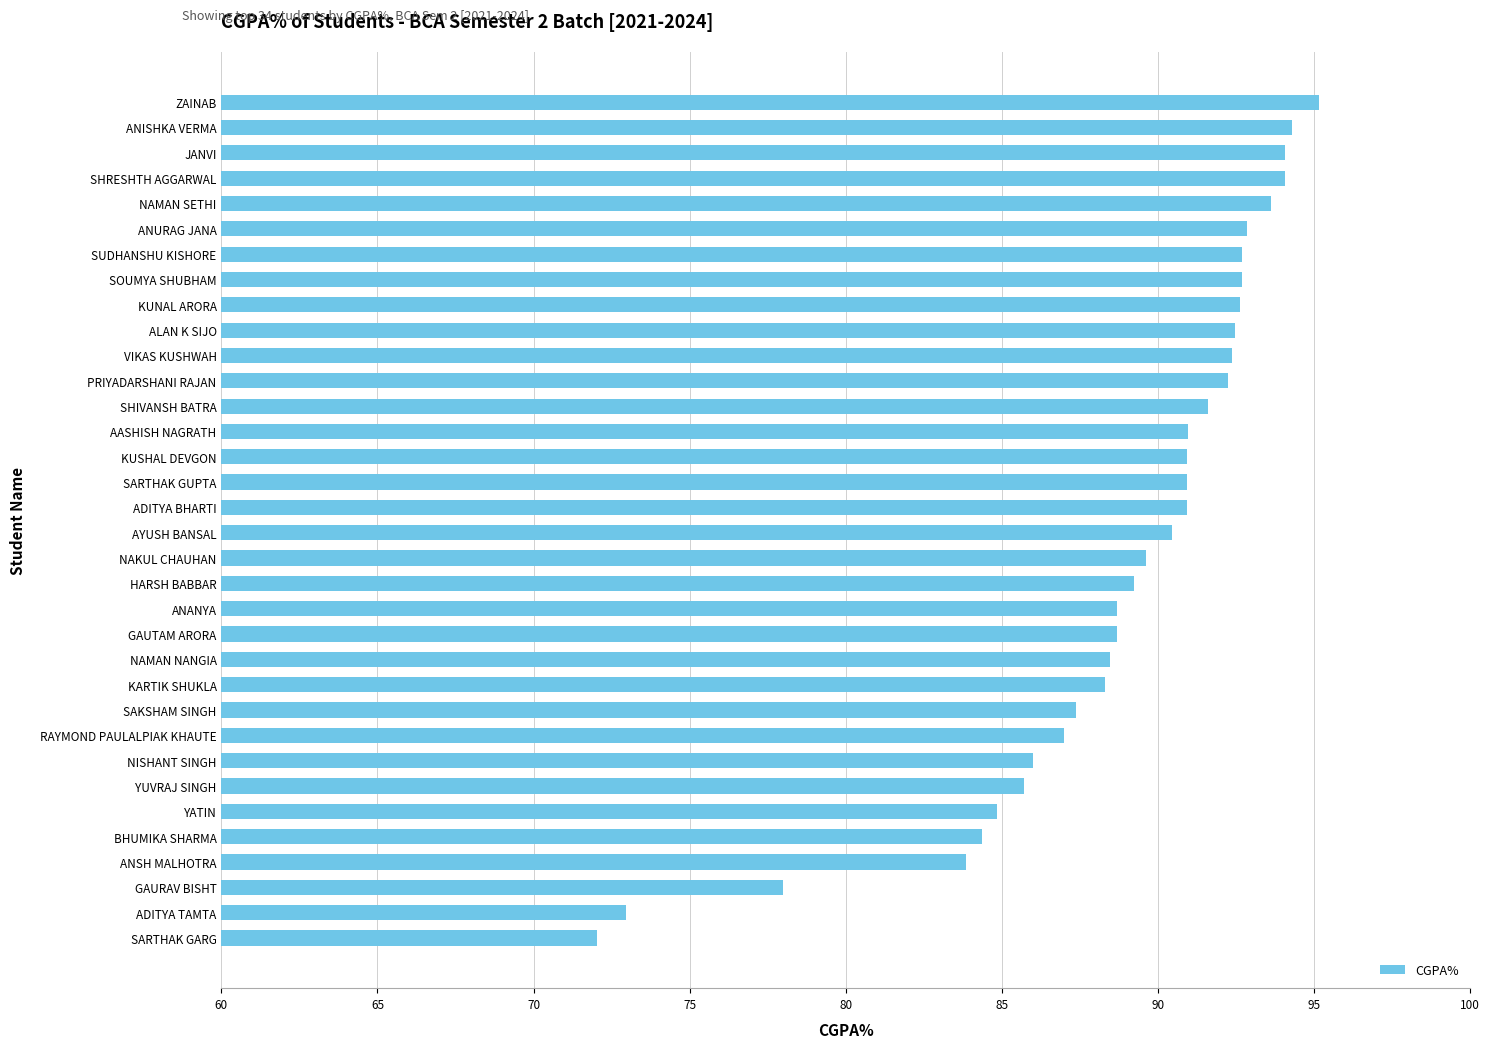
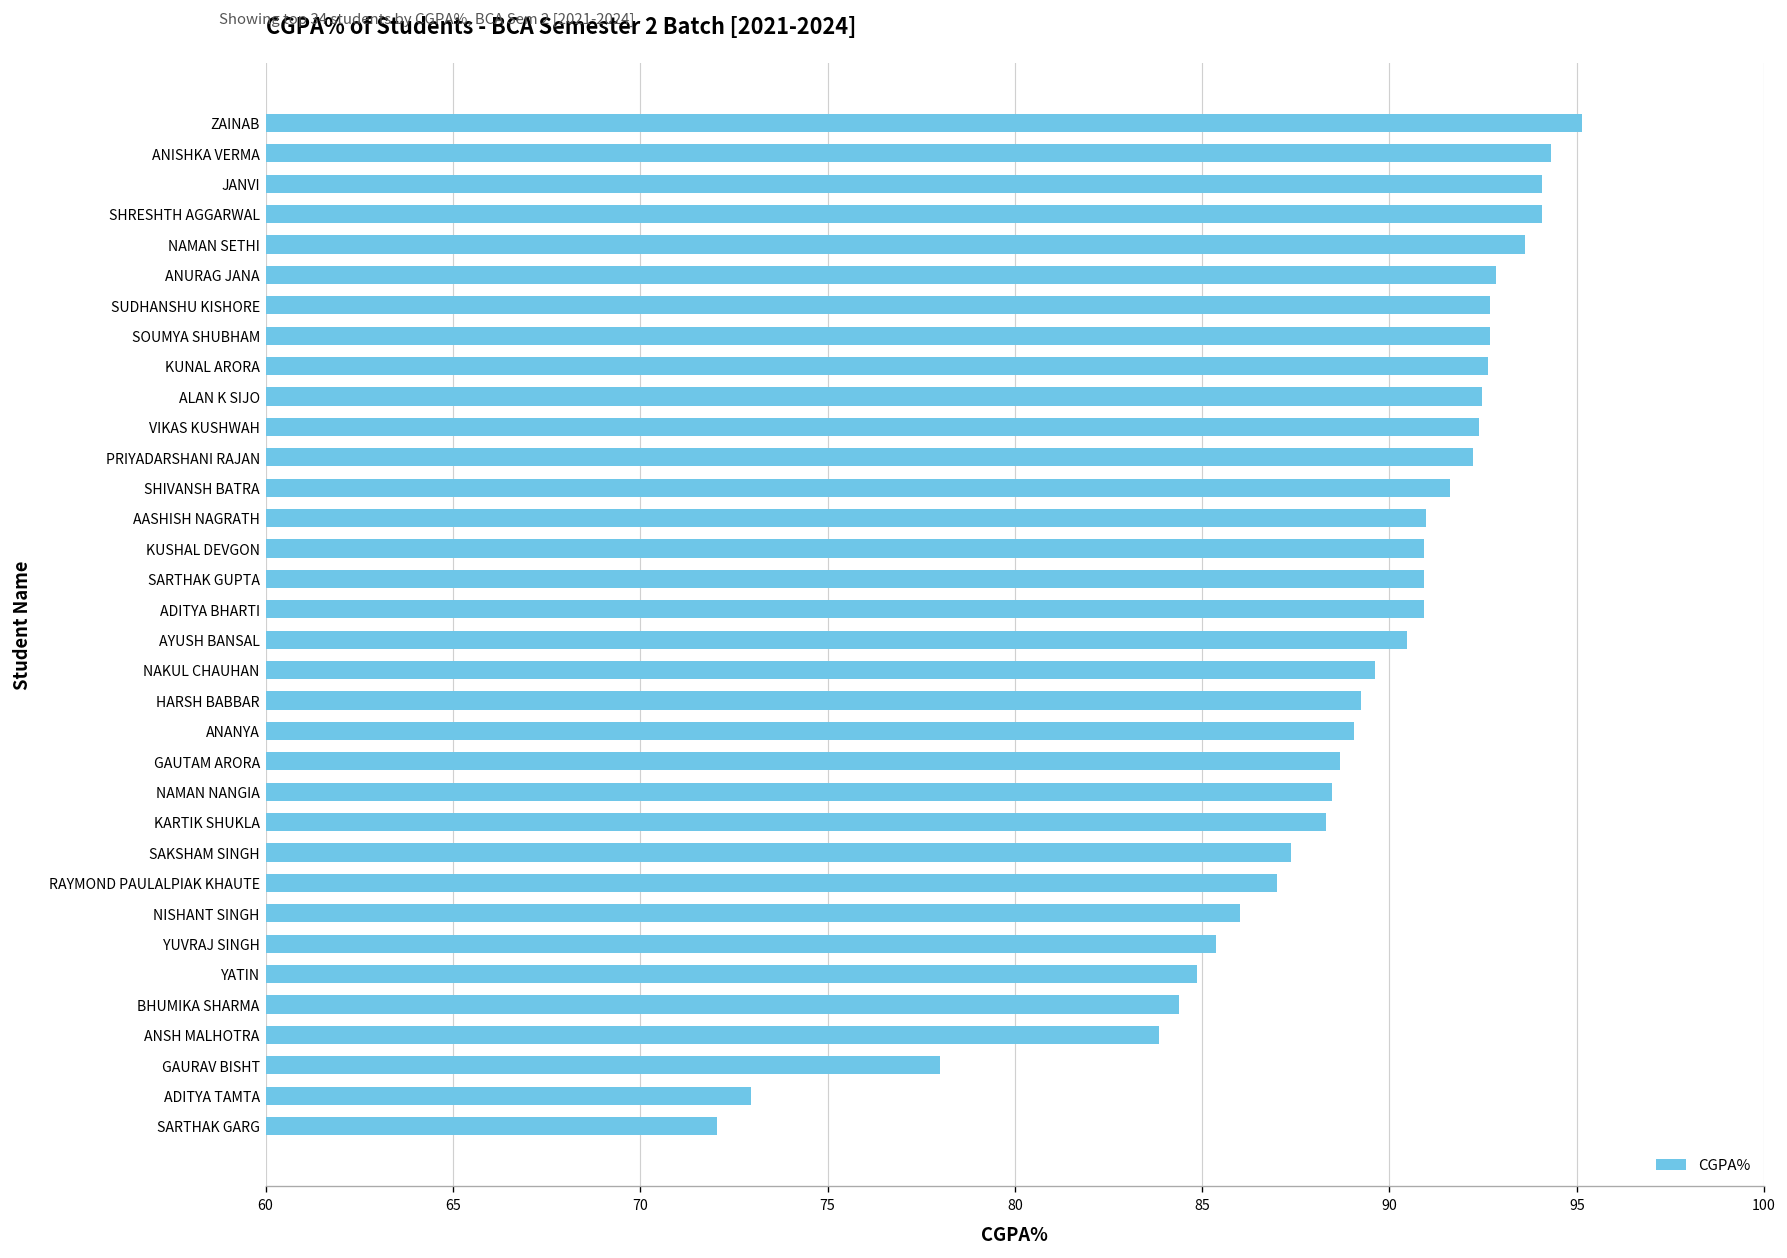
ANANYA: 88.7 -> 89.0
YUVRAJ SINGH: 85.7 -> 85.4
